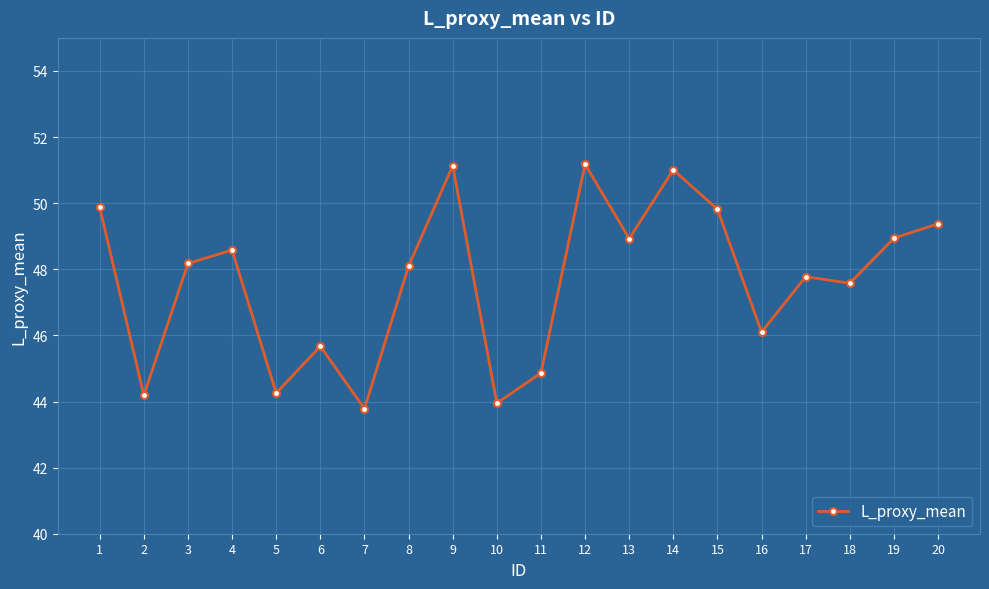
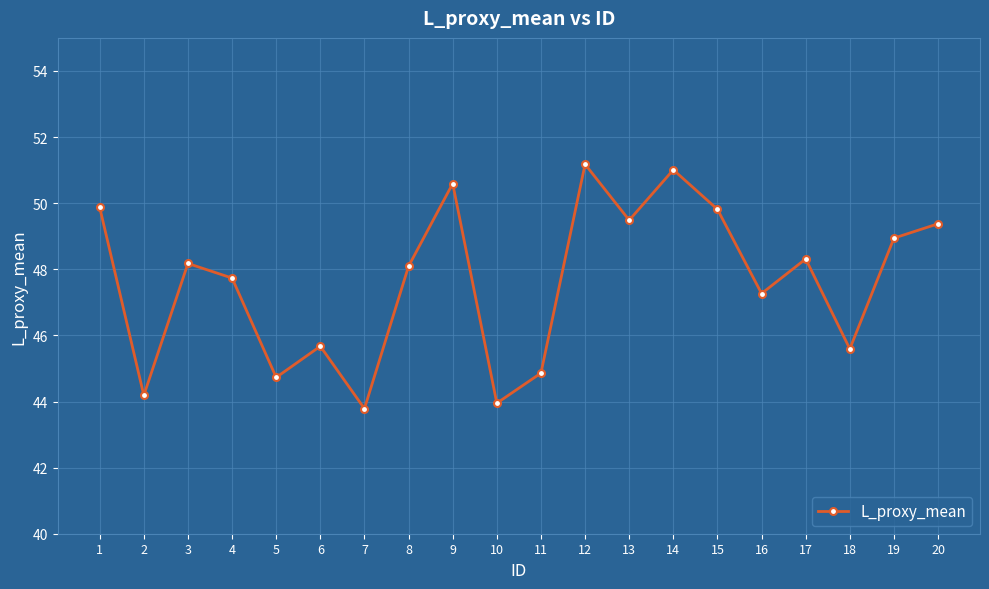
4: 48.6 -> 47.7
5: 44.3 -> 44.7
9: 51.1 -> 50.6
13: 48.9 -> 49.5
16: 46.1 -> 47.3
17: 47.8 -> 48.3
18: 47.6 -> 45.6
